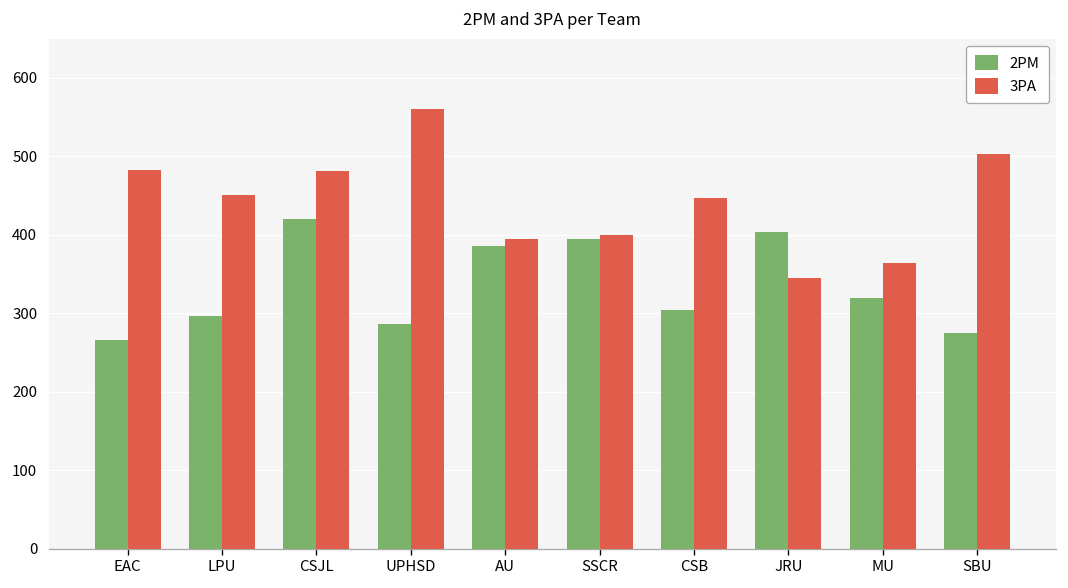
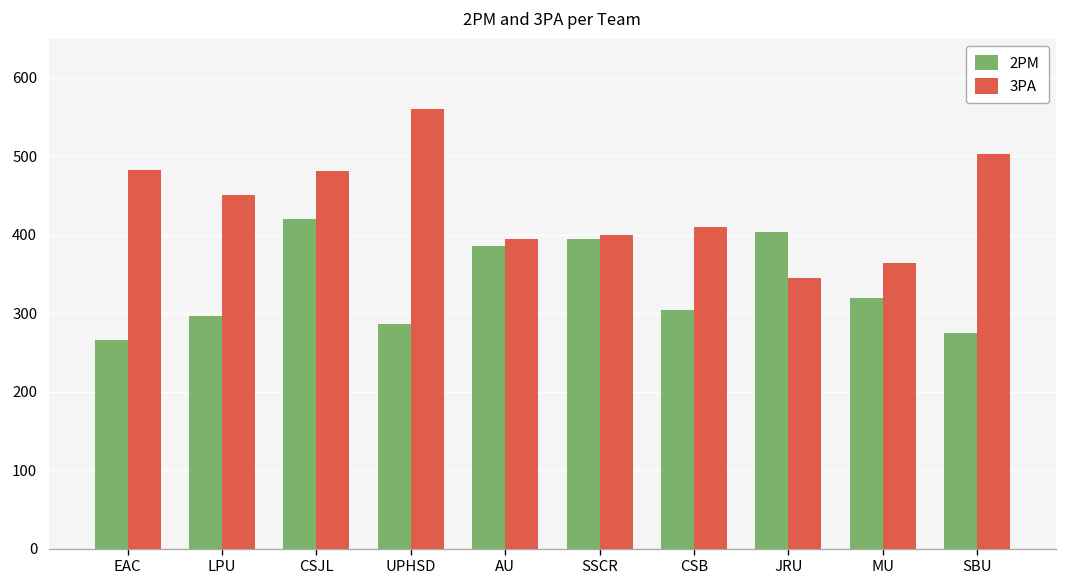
3PA, CSB: 450 -> 410
